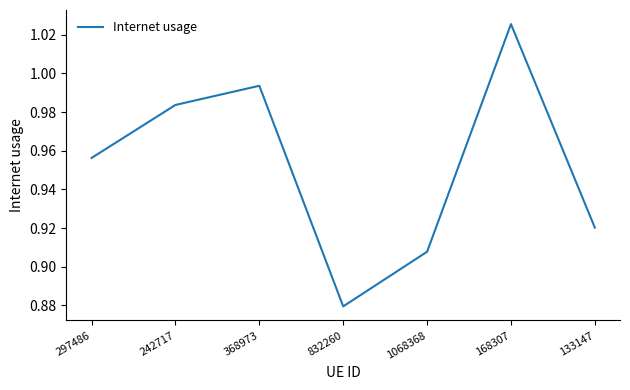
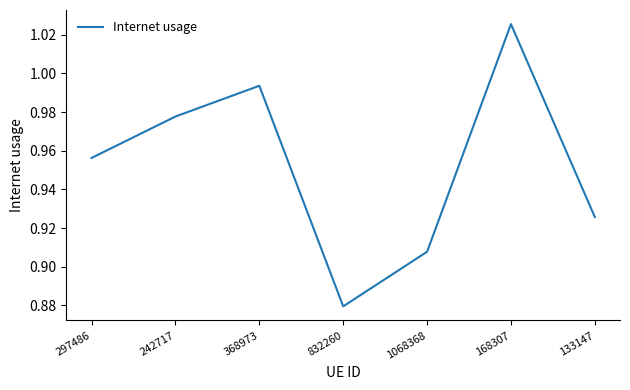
242717: 0.984 -> 0.978
133147: 0.920 -> 0.926
